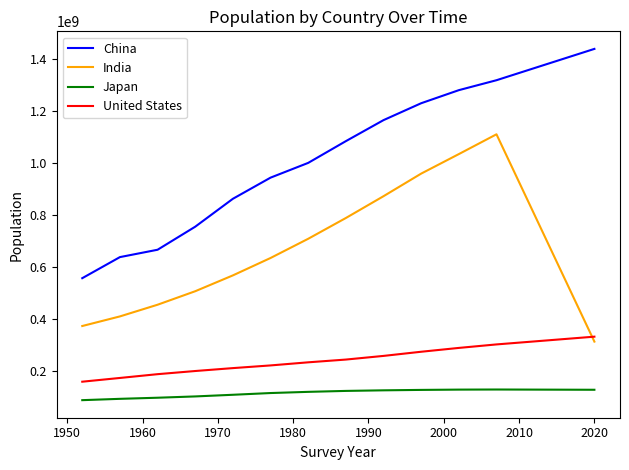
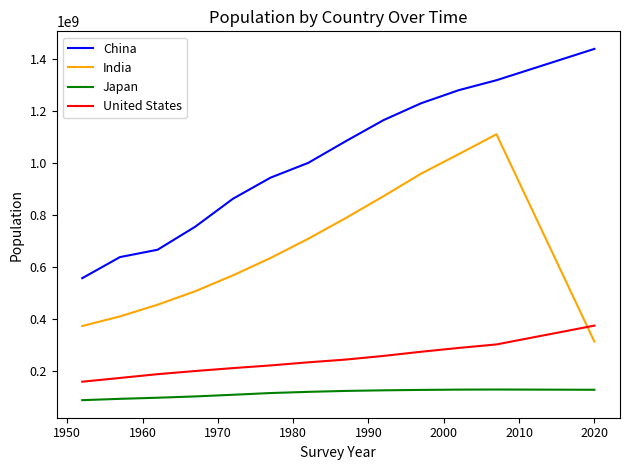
United States, 2020: 330000000 -> 370000000
